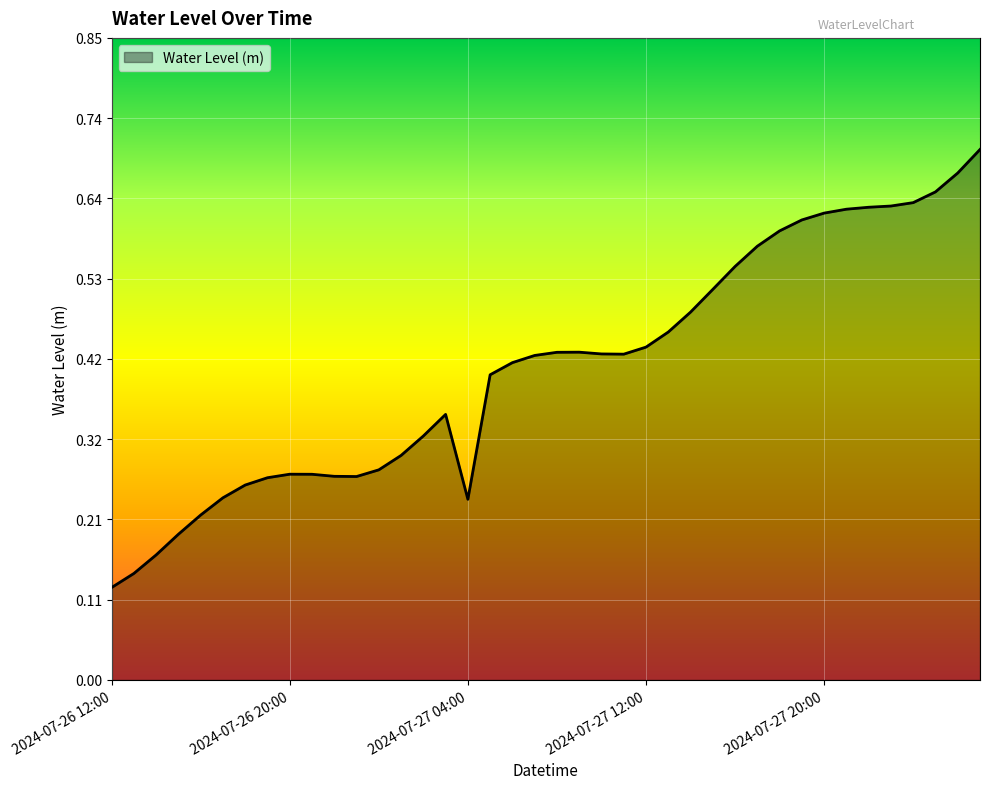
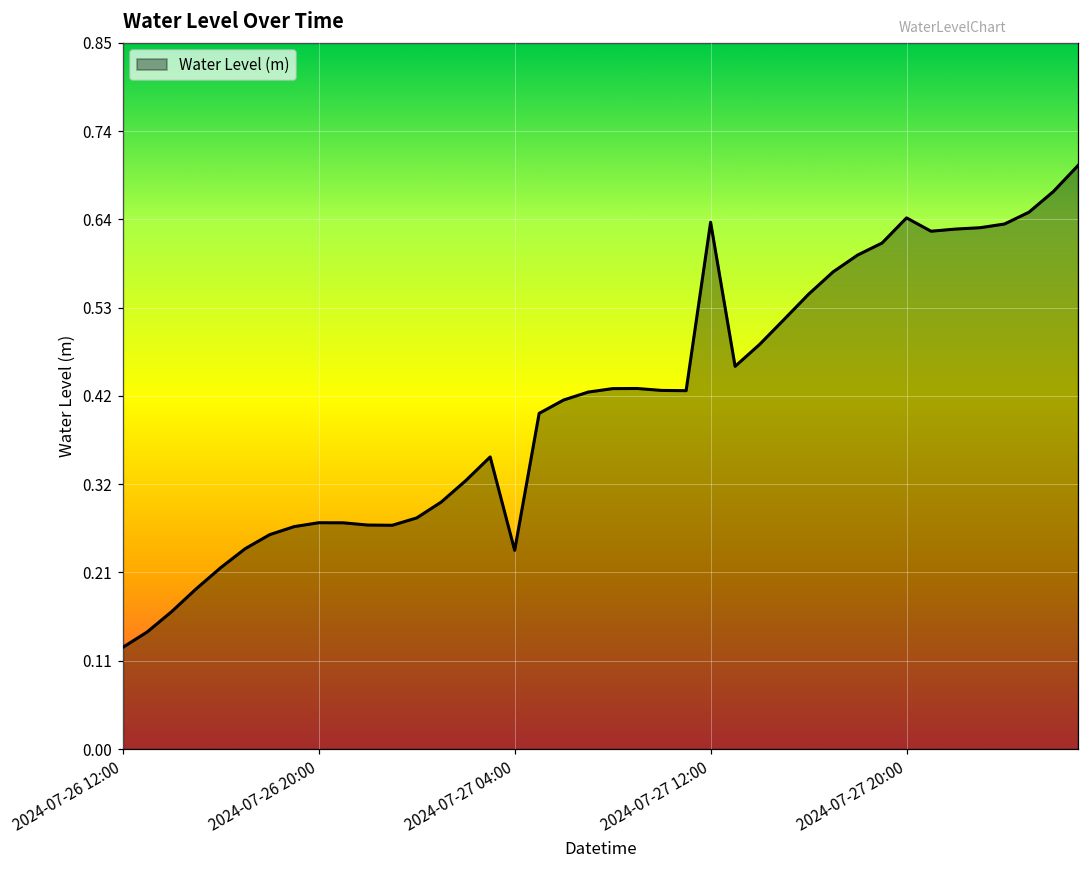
2024-07-27 12:00: 0.44 -> 0.63
2024-07-27 20:00: 0.62 -> 0.64
